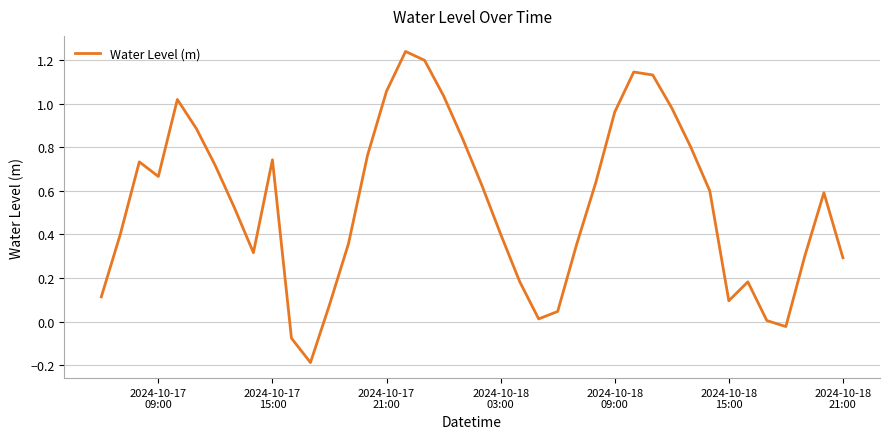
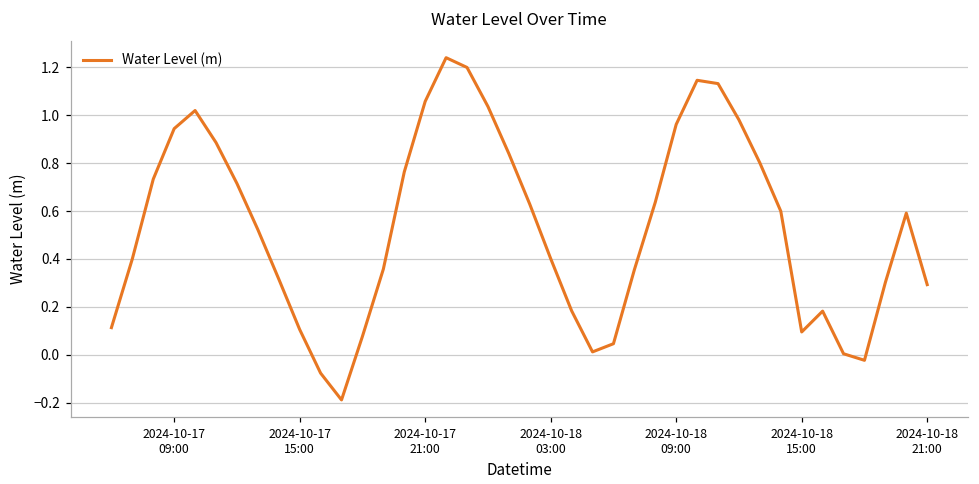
2024-10-17 09:00: 0.67 -> 0.94
2024-10-17 15:00: 0.74 -> 0.11
